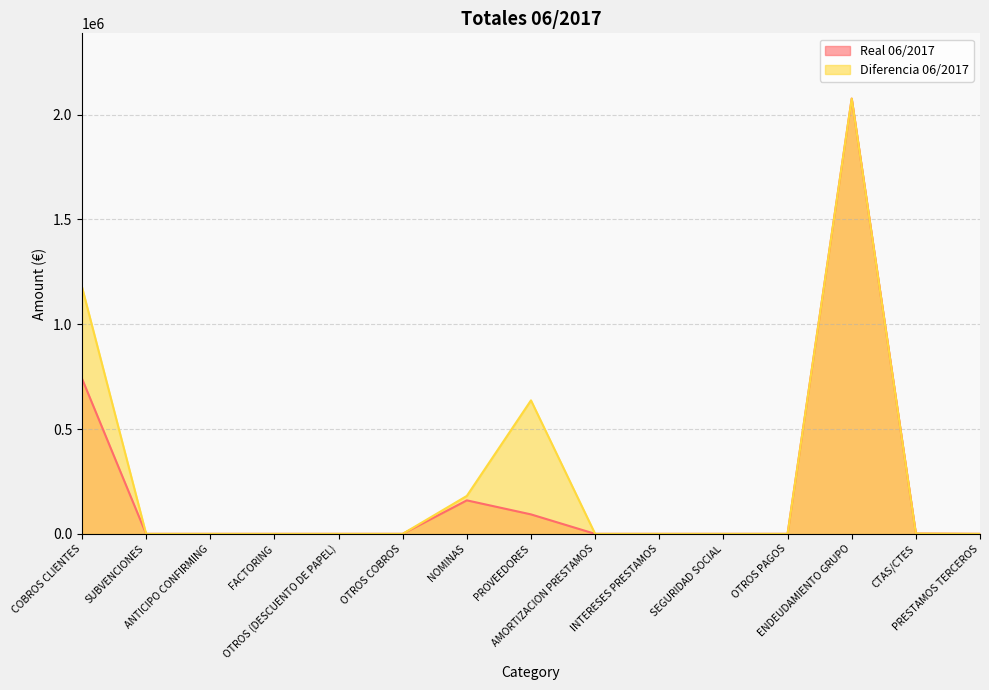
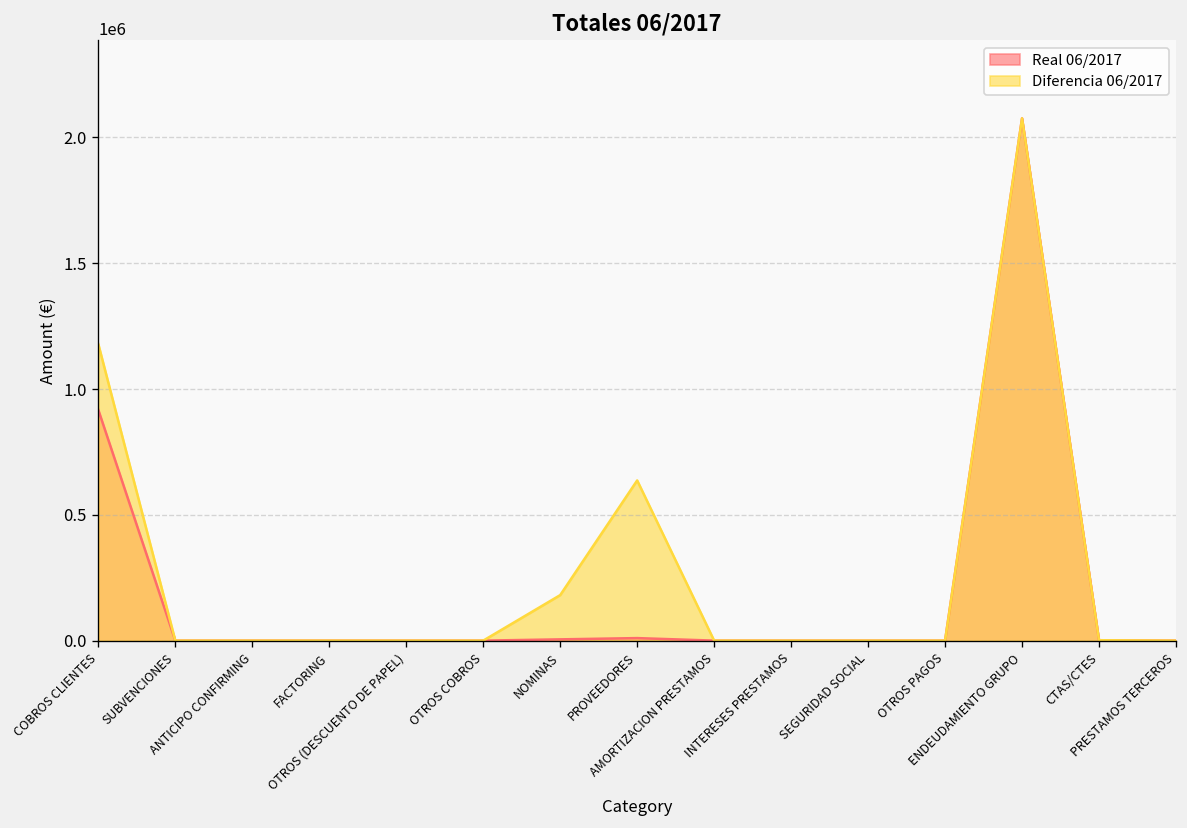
Real 06/2017, COBROS CLIENTES: 740000 -> 920000
Real 06/2017, NOMINAS: 160000 -> 10000
Real 06/2017, PROVEEDORES: 90000 -> 10000
